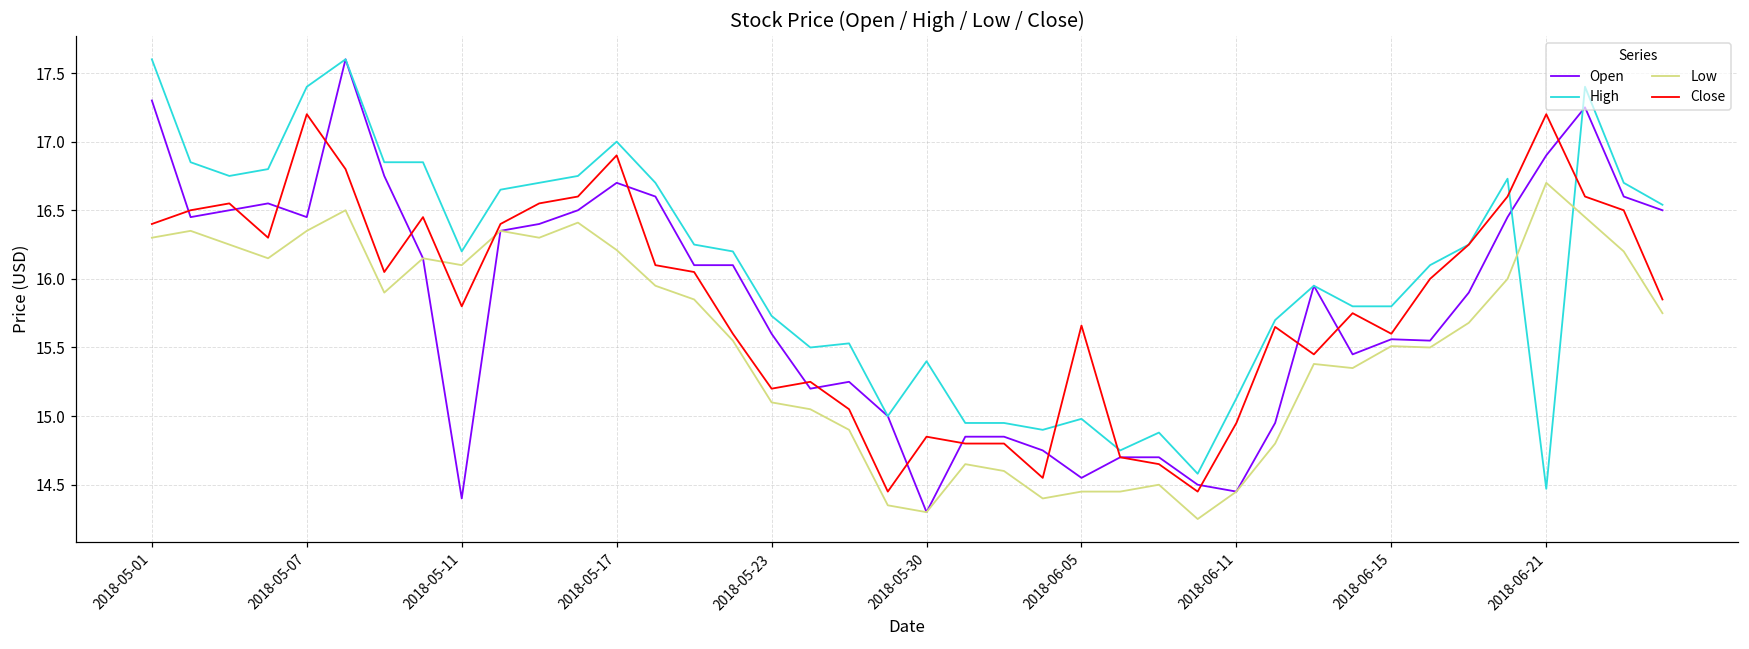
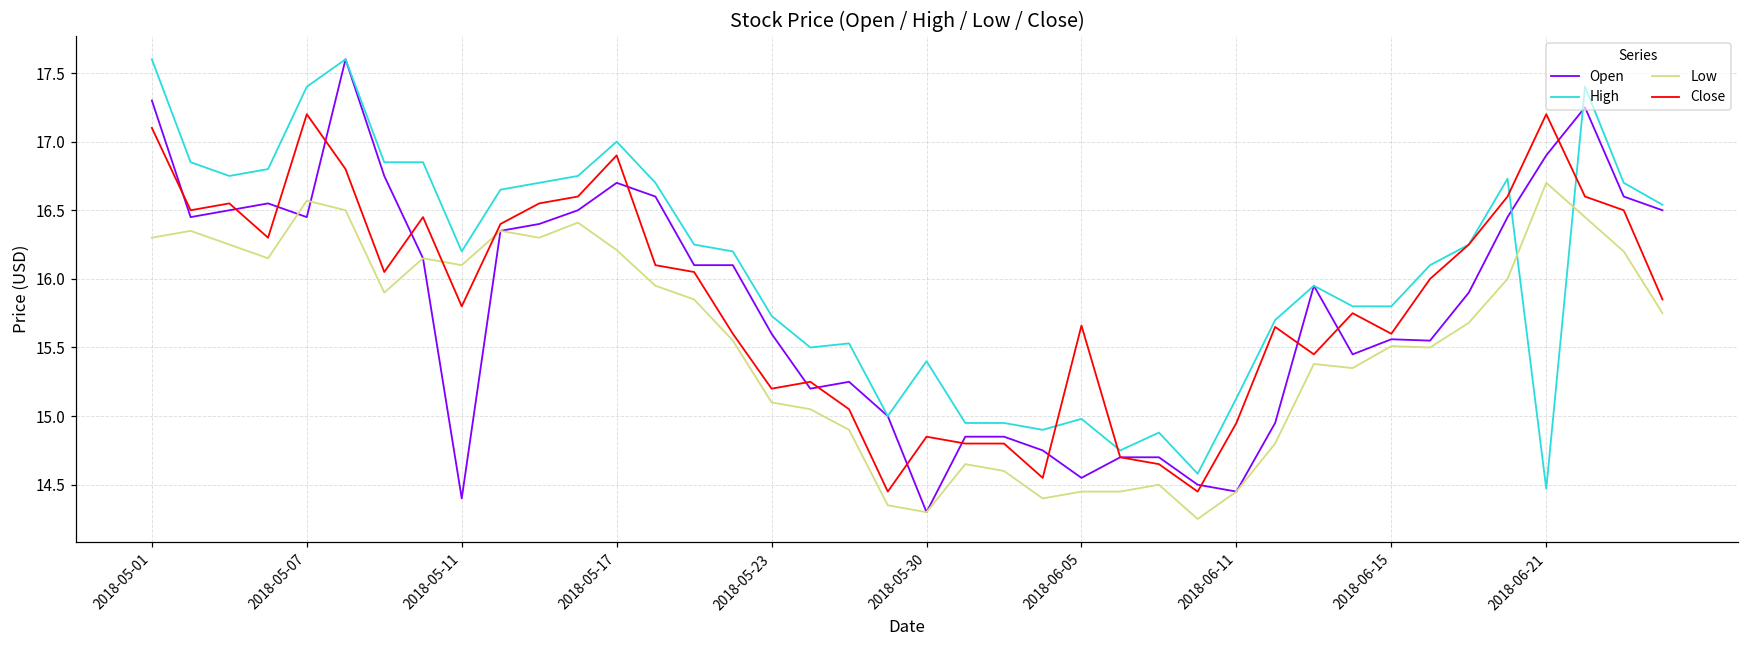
Close, 2018-05-01: 16.4 -> 17.1
Low, 2018-05-07: 16.35 -> 16.57
